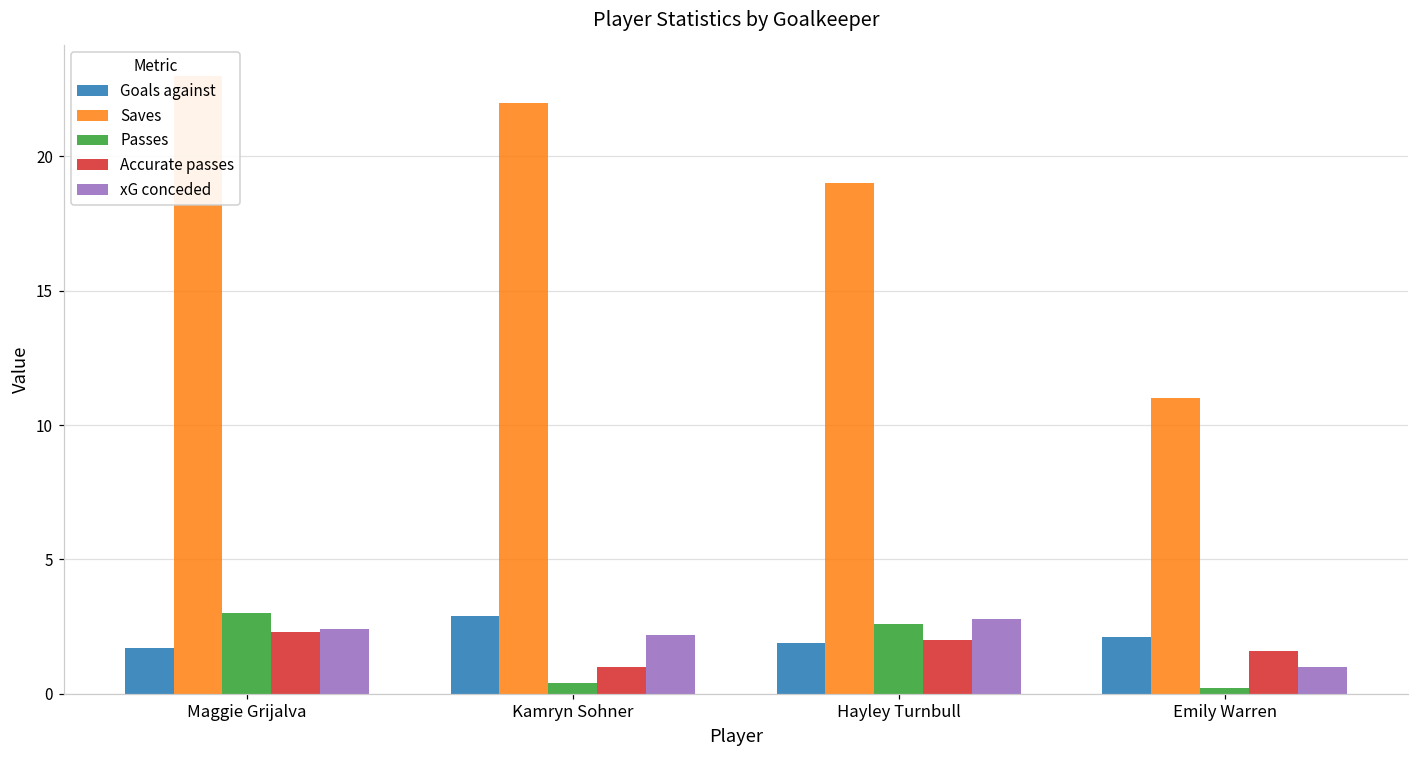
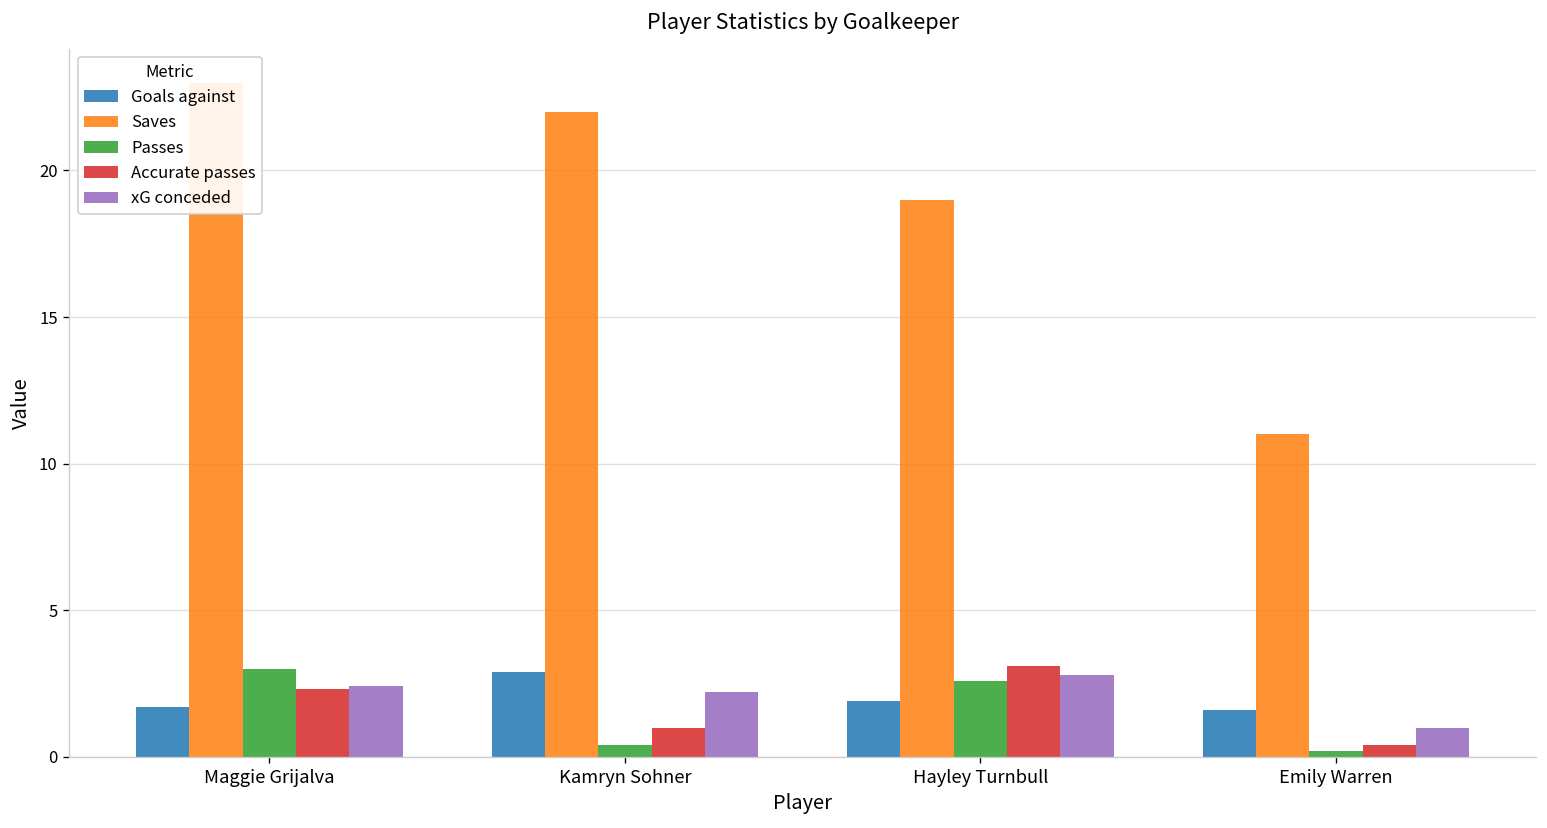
Accurate passes, Hayley Turnbull: 2.0 -> 3.1
Goals against, Emily Warren: 2.1 -> 1.6
Accurate passes, Emily Warren: 1.6 -> 0.4
